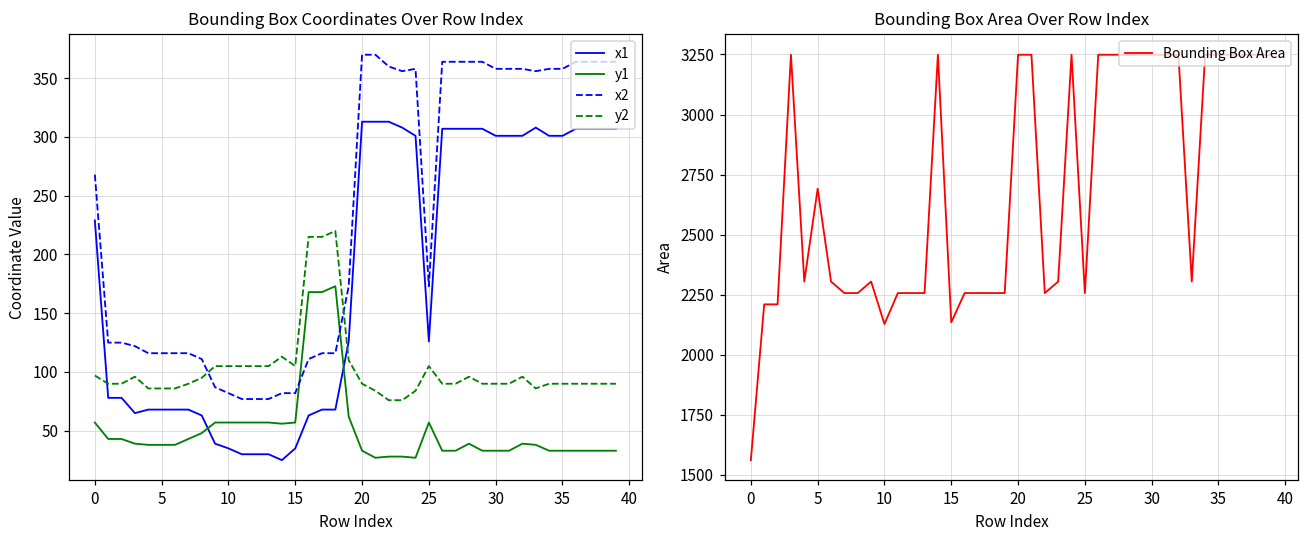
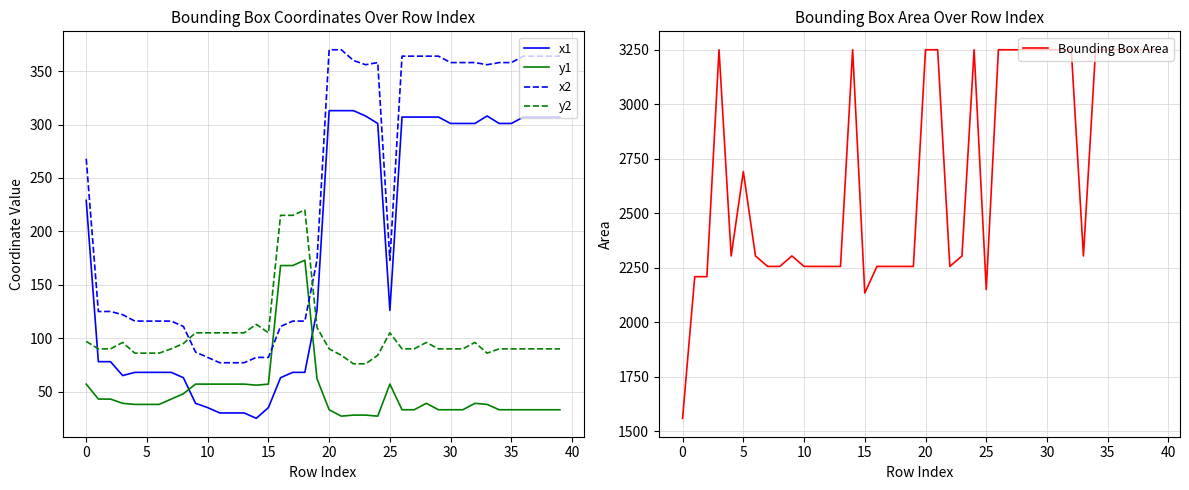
Bounding Box Area Over Row Index, 10: 2130 -> 2260
Bounding Box Area Over Row Index, 25: 2260 -> 2150
